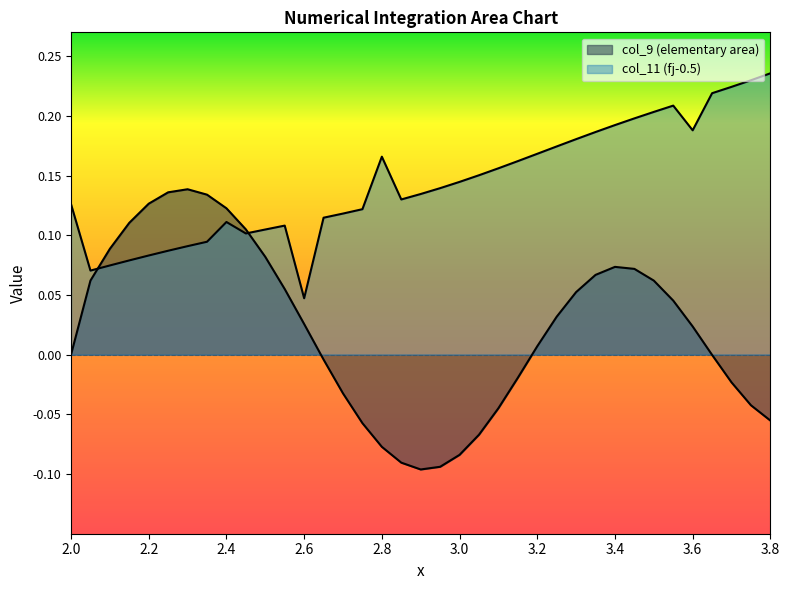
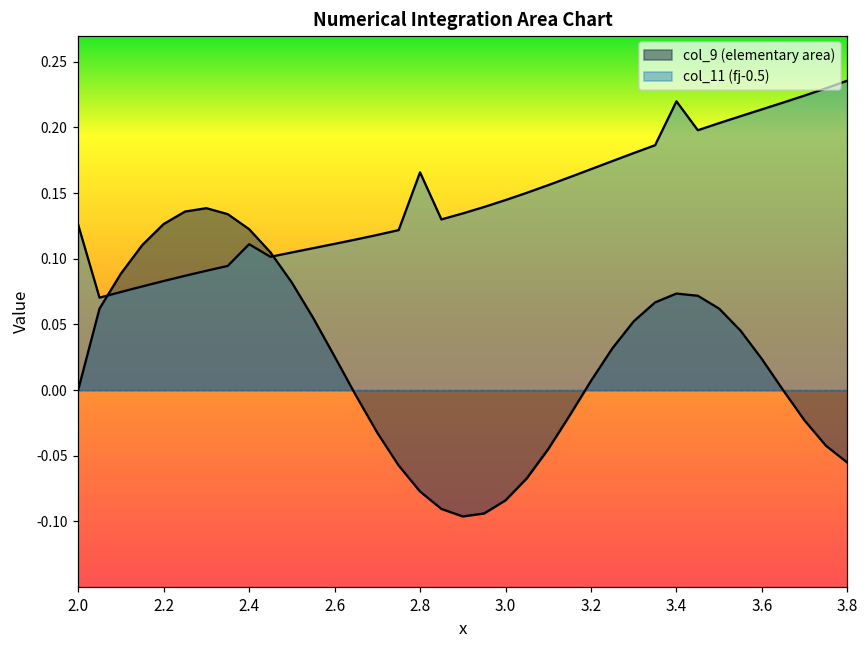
col_11 (fj-0.5), 2.6: 0.047 -> 0.111
col_11 (fj-0.5), 3.4: 0.192 -> 0.220
col_11 (fj-0.5), 3.6: 0.188 -> 0.214
